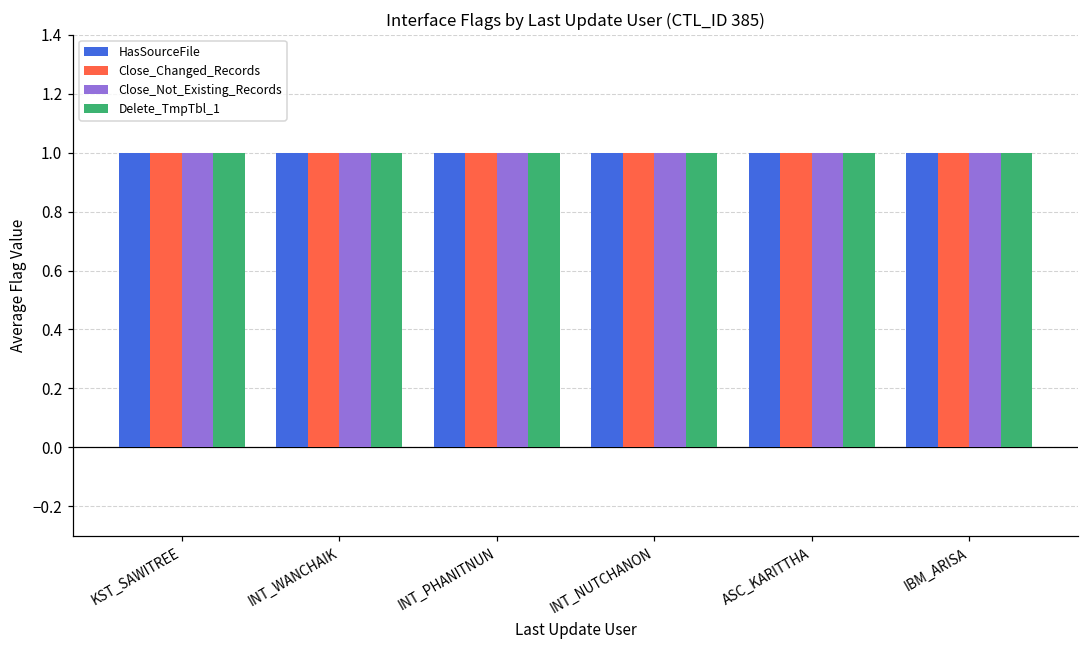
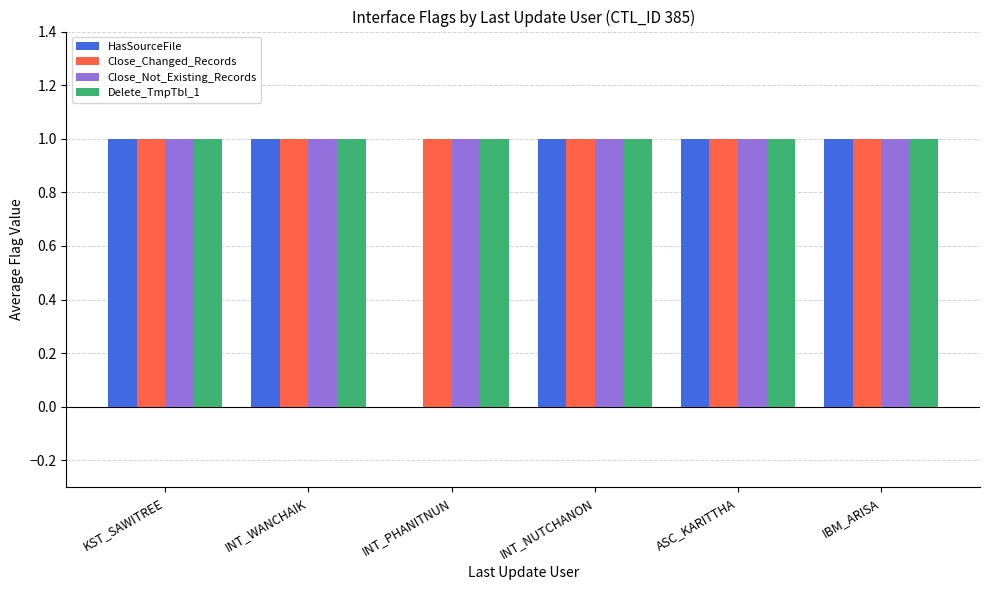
HasSourceFile, INT_PHANITNUN: 1 -> 0
